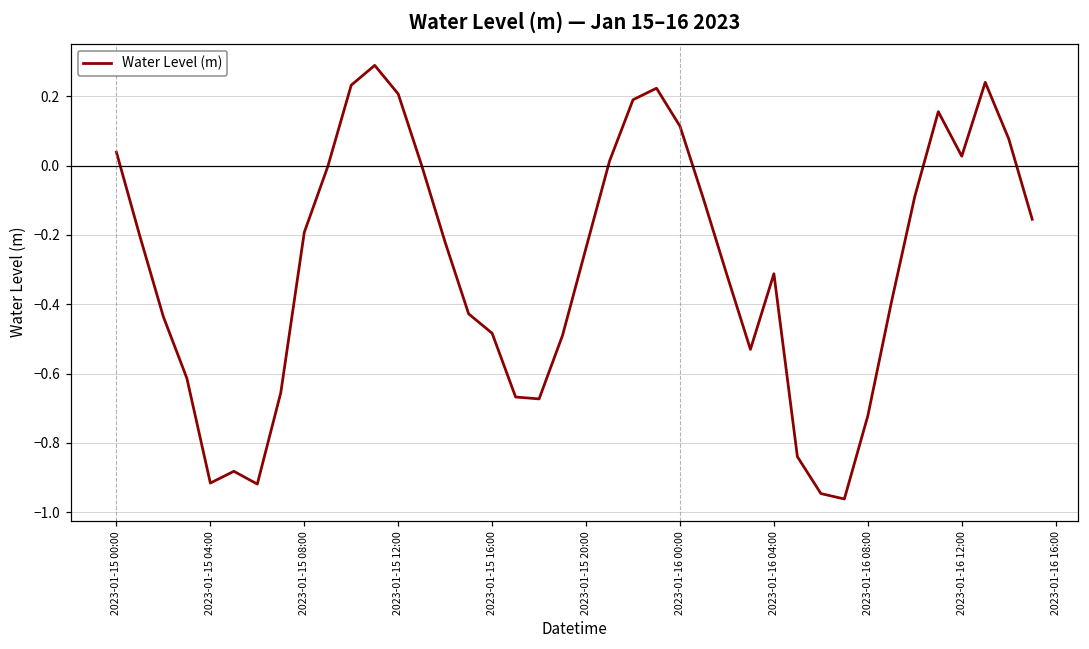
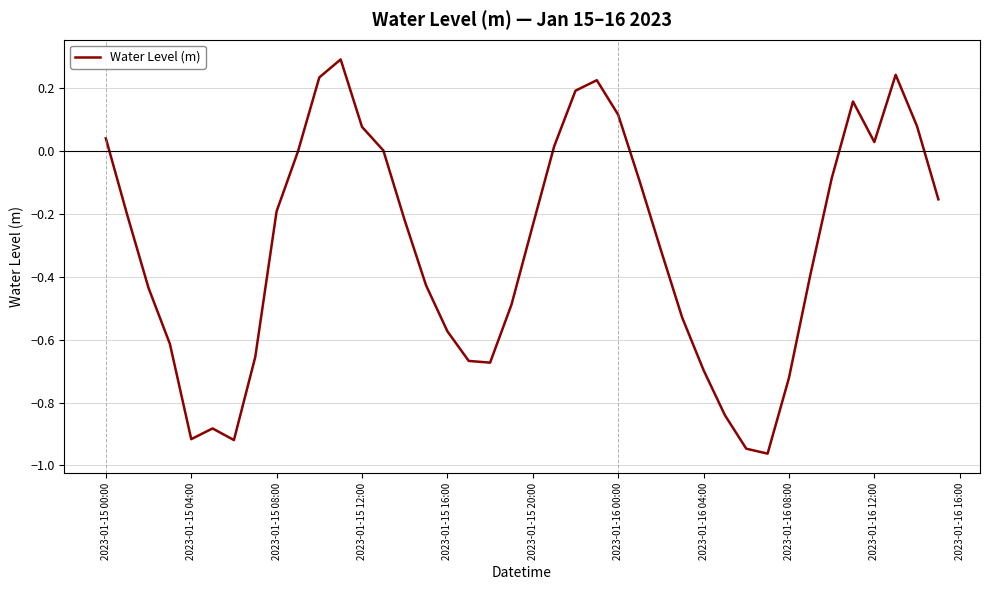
2023-01-15 12:00: 0.21 -> 0.08
2023-01-15 16:00: -0.48 -> -0.57
2023-01-16 04:00: -0.31 -> -0.70
